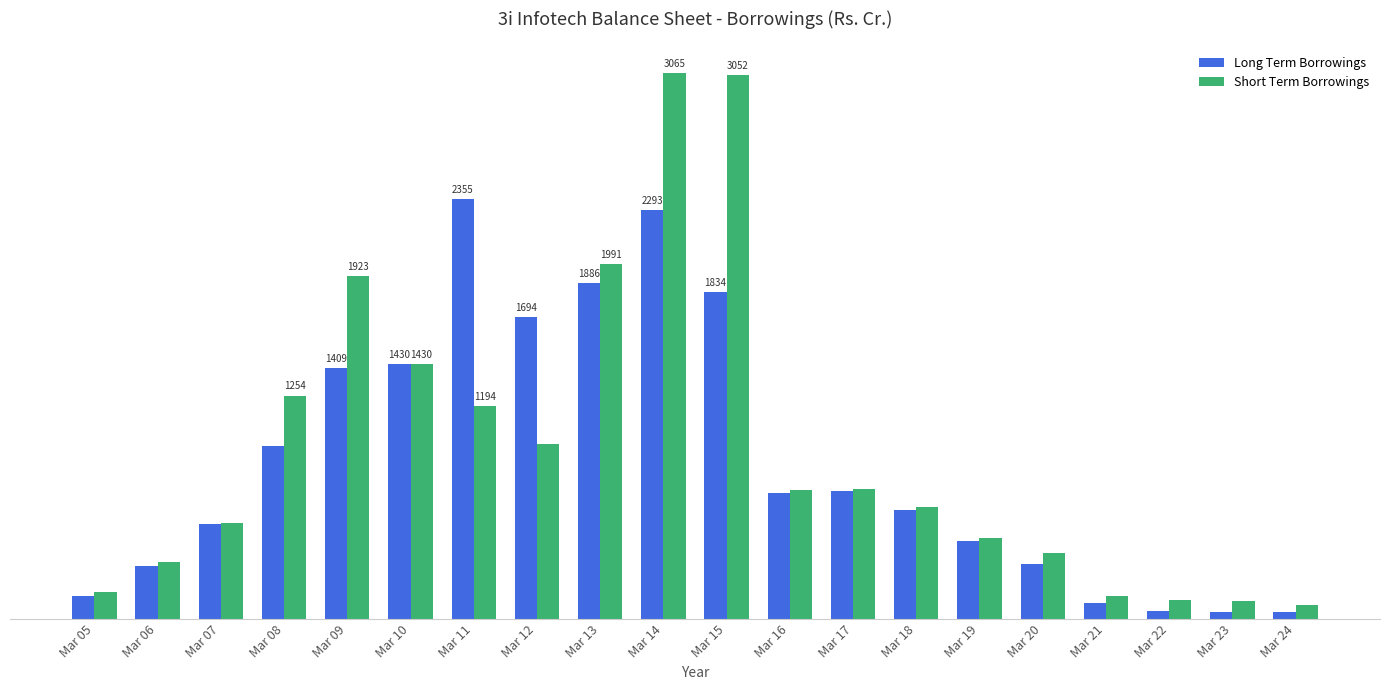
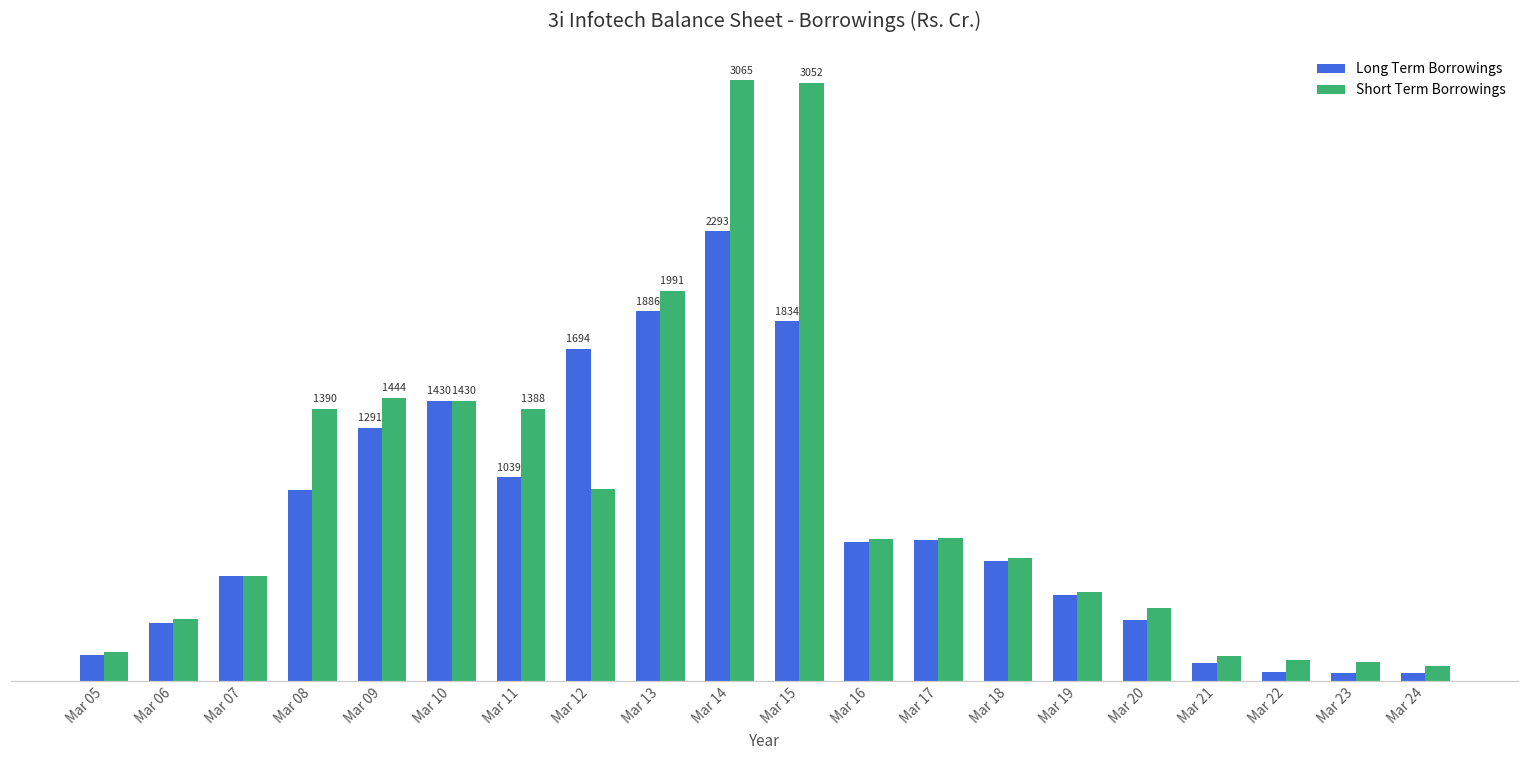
Short Term Borrowings, Mar 08: 1254 -> 1390
Long Term Borrowings, Mar 09: 1409 -> 1291
Short Term Borrowings, Mar 09: 1923 -> 1444
Long Term Borrowings, Mar 11: 2355 -> 1039
Short Term Borrowings, Mar 11: 1194 -> 1388
